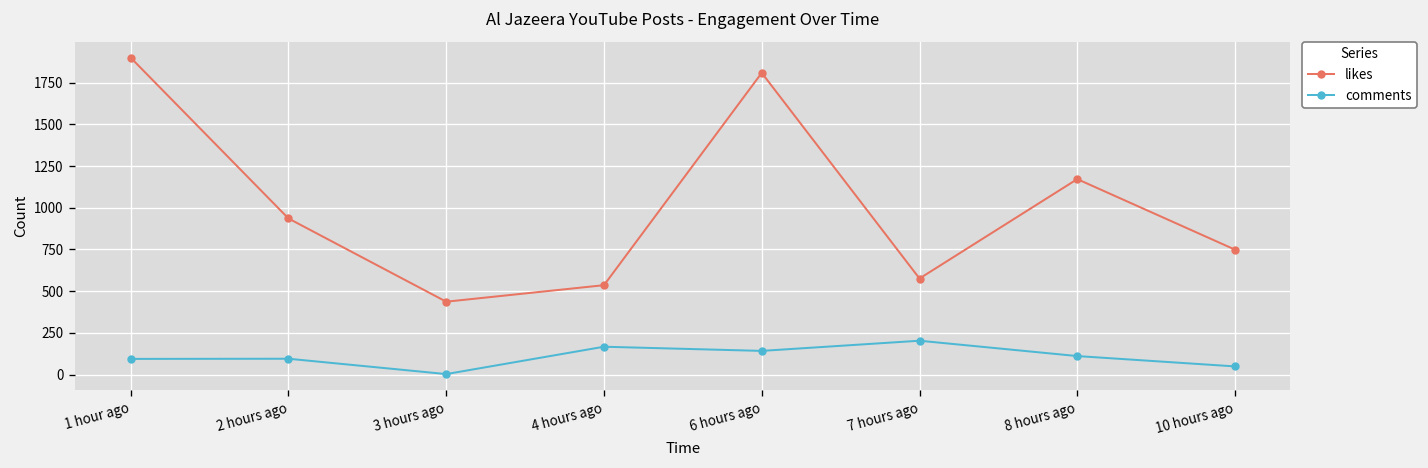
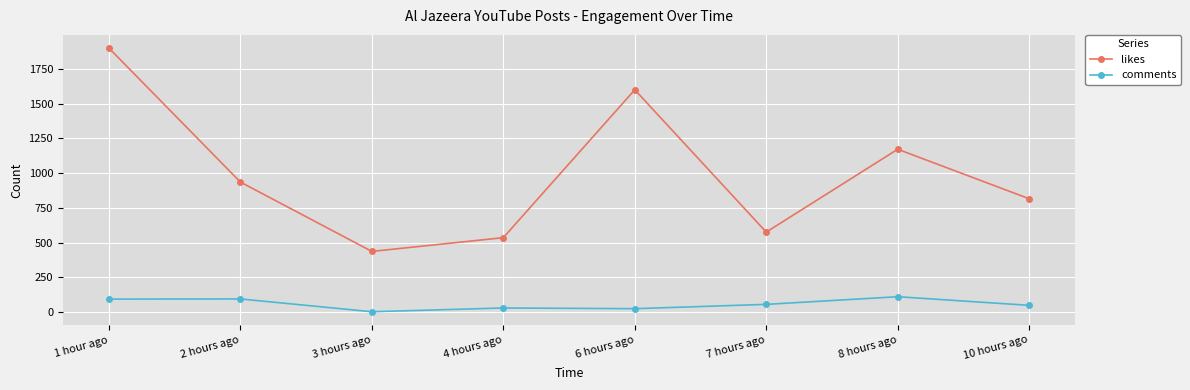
comments, 4 hours ago: 170 -> 30
likes, 6 hours ago: 1810 -> 1600
comments, 6 hours ago: 140 -> 30
comments, 7 hours ago: 200 -> 60
likes, 10 hours ago: 750 -> 820
